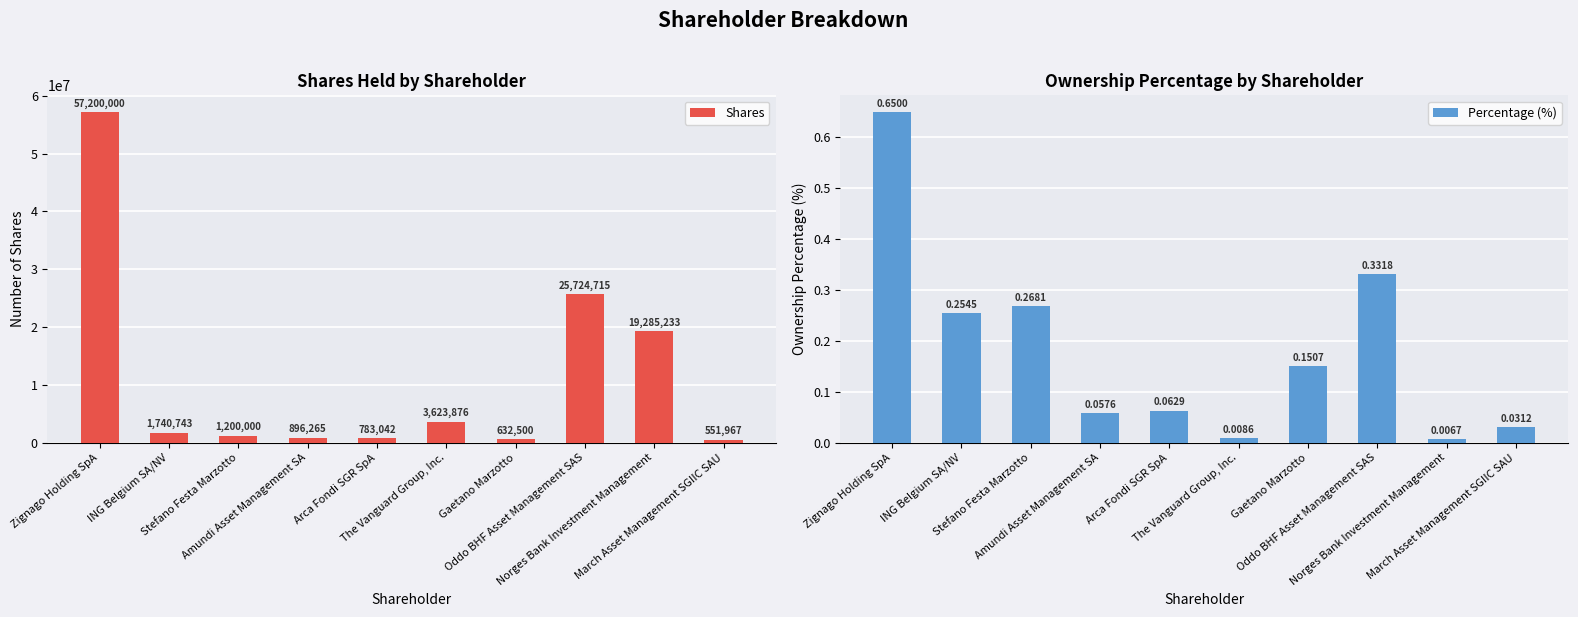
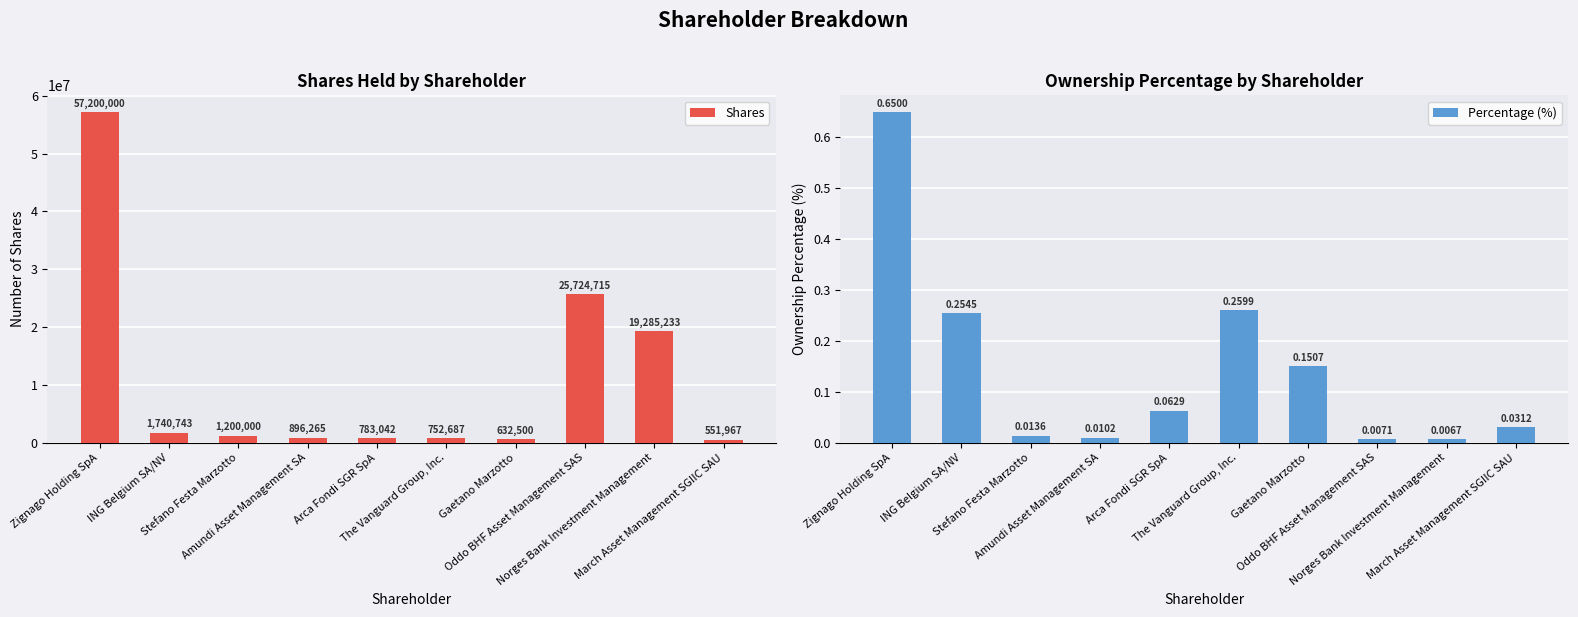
Shares Held by Shareholder, The Vanguard Group, Inc.: 3,623,876 -> 752,687
Ownership Percentage by Shareholder, Stefano Festa Marzotto: 0.2681 -> 0.0136
Ownership Percentage by Shareholder, Amundi Asset Management SA: 0.0576 -> 0.0102
Ownership Percentage by Shareholder, The Vanguard Group, Inc.: 0.0086 -> 0.2599
Ownership Percentage by Shareholder, Oddo BHF Asset Management SAS: 0.3318 -> 0.0071
